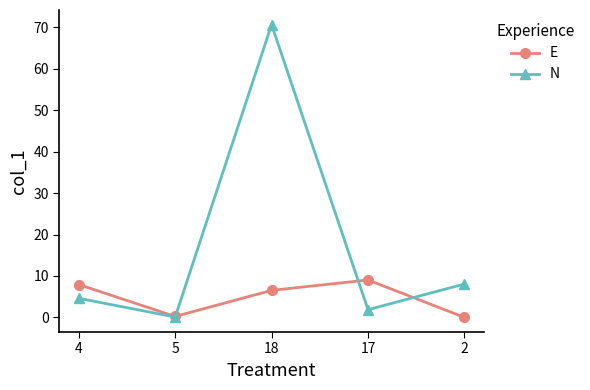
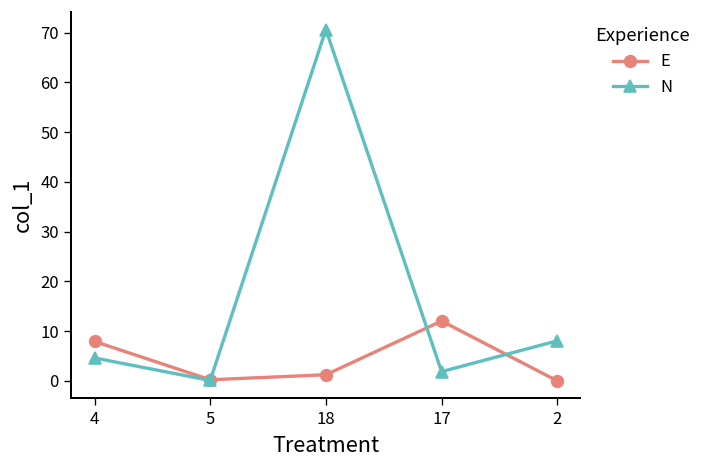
E, 18: 7 -> 1
E, 17: 9 -> 12
